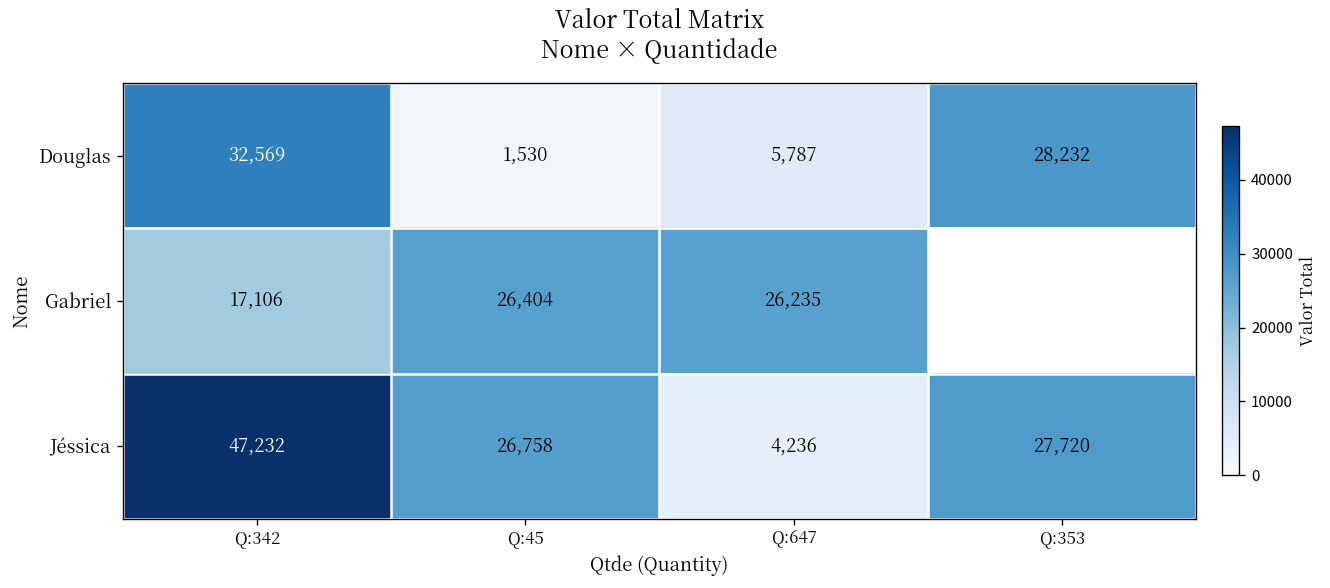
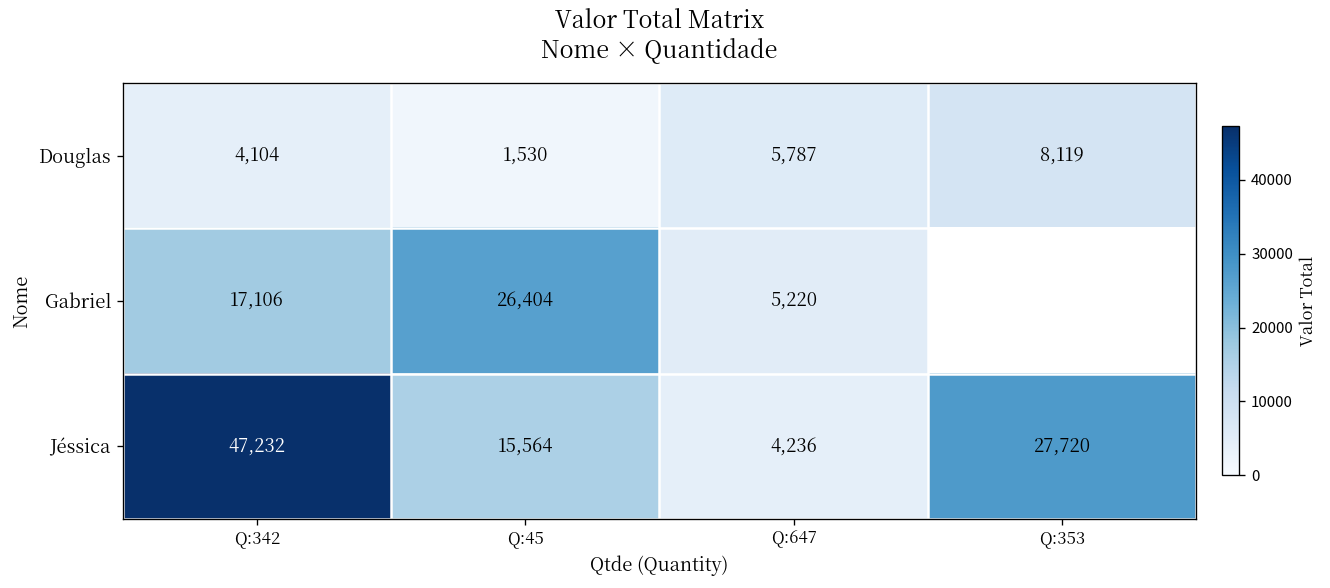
Douglas, Q:342: 32,569 -> 4,104
Douglas, Q:353: 28,232 -> 8,119
Gabriel, Q:647: 26,235 -> 5,220
Jéssica, Q:45: 26,758 -> 15,564
